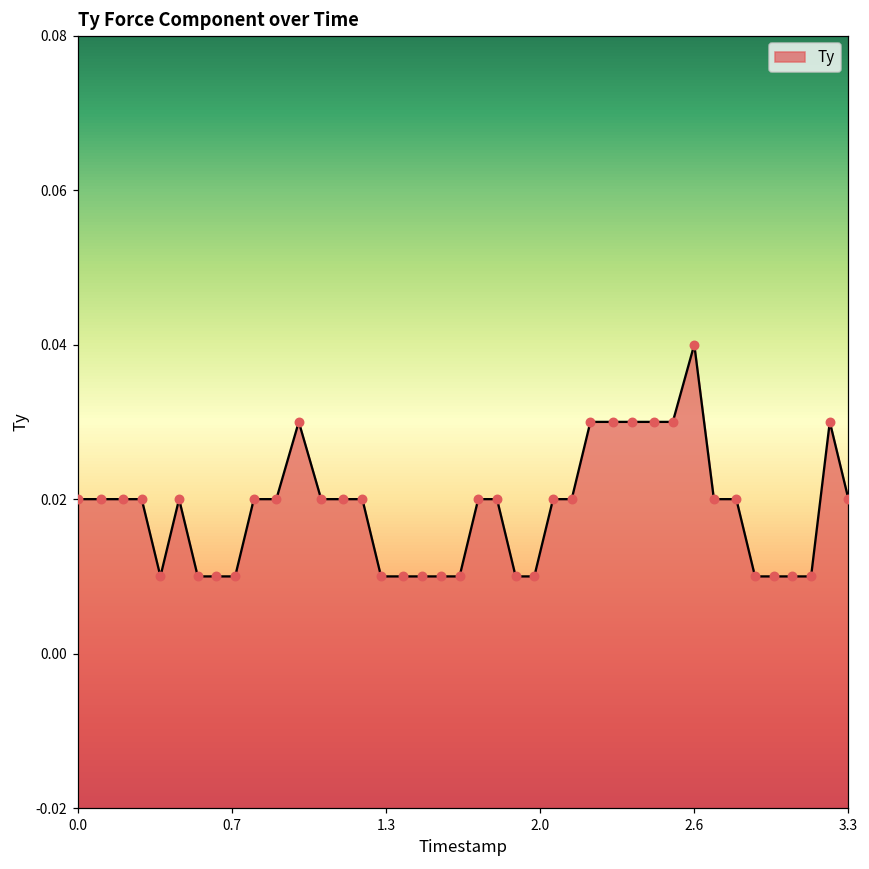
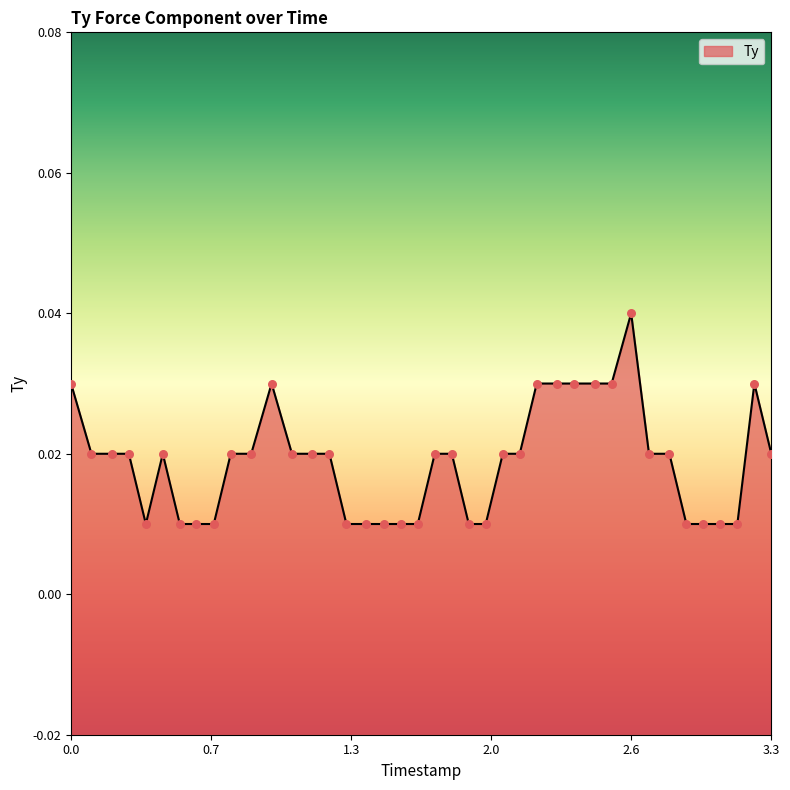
0.0: 0.02 -> 0.03
